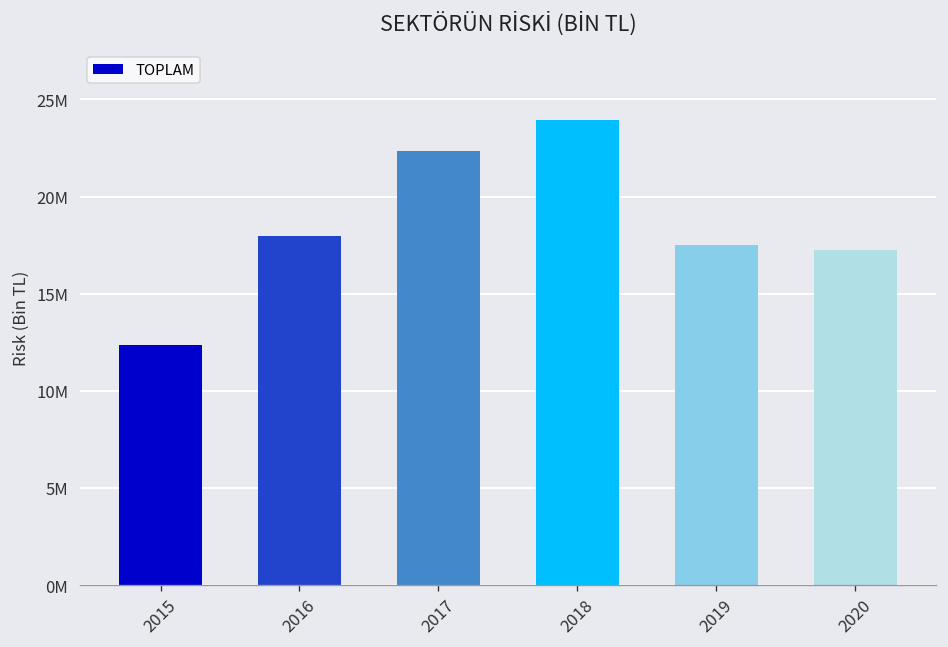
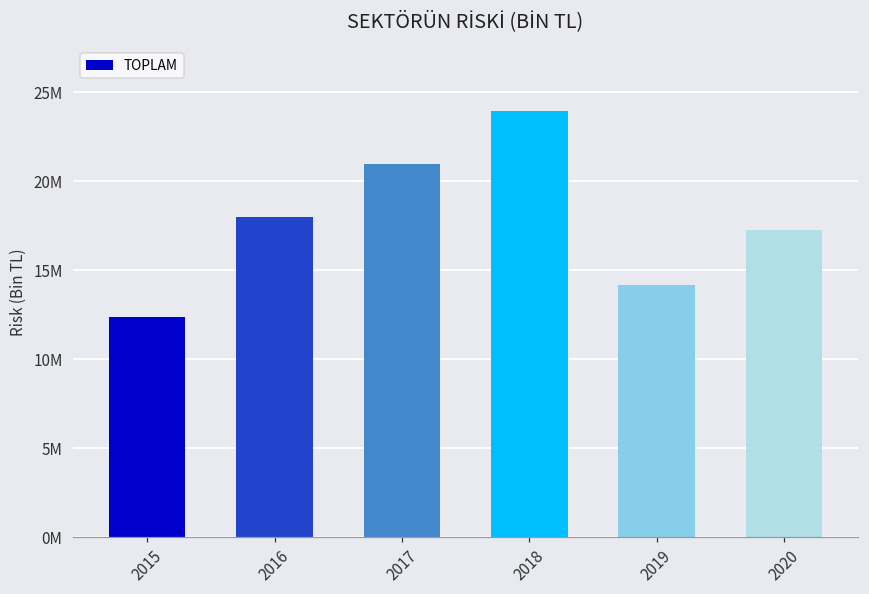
2017: 22300000 -> 21000000
2019: 17500000 -> 14200000
